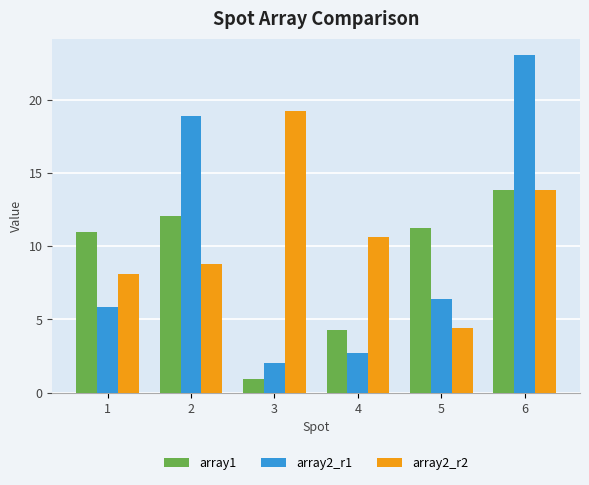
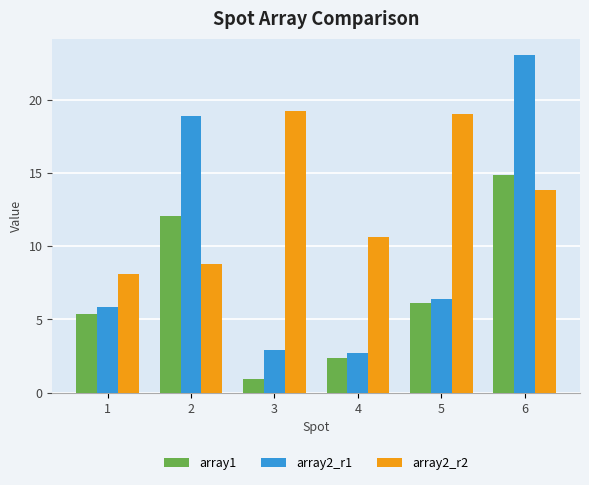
array1, 1: 11.0 -> 5.4
array2_r1, 3: 2.0 -> 2.9
array1, 4: 4.3 -> 2.4
array1, 5: 11.2 -> 6.1
array2_r2, 5: 4.4 -> 19.0
array1, 6: 13.8 -> 14.9
